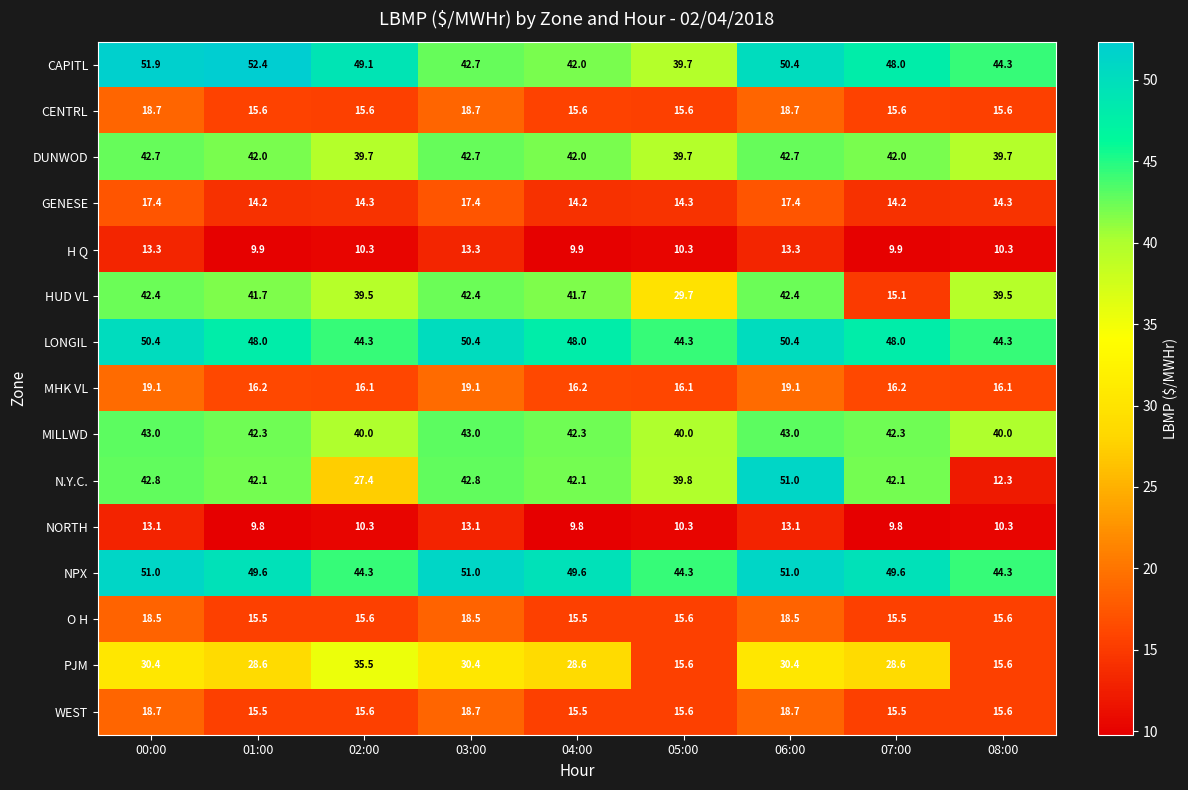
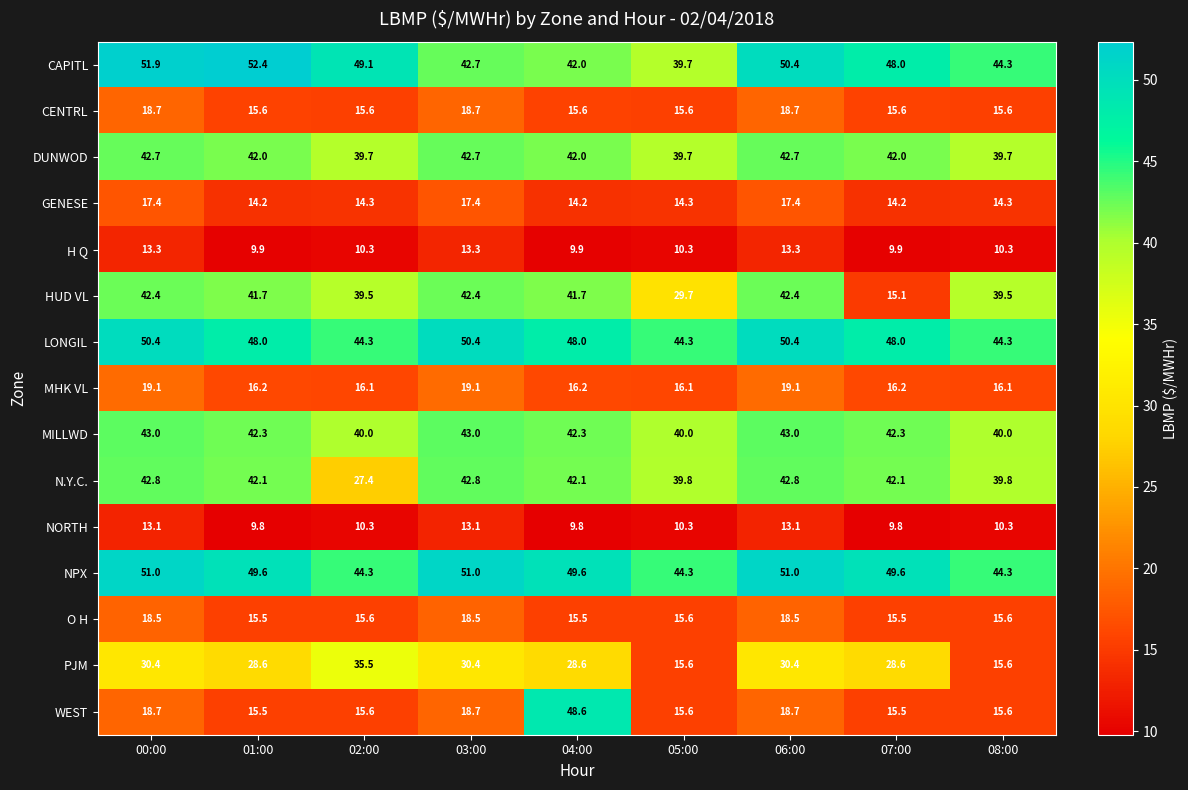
N.Y.C., 06:00: 51.0 -> 42.8
N.Y.C., 08:00: 12.3 -> 39.8
WEST, 04:00: 15.5 -> 48.6
